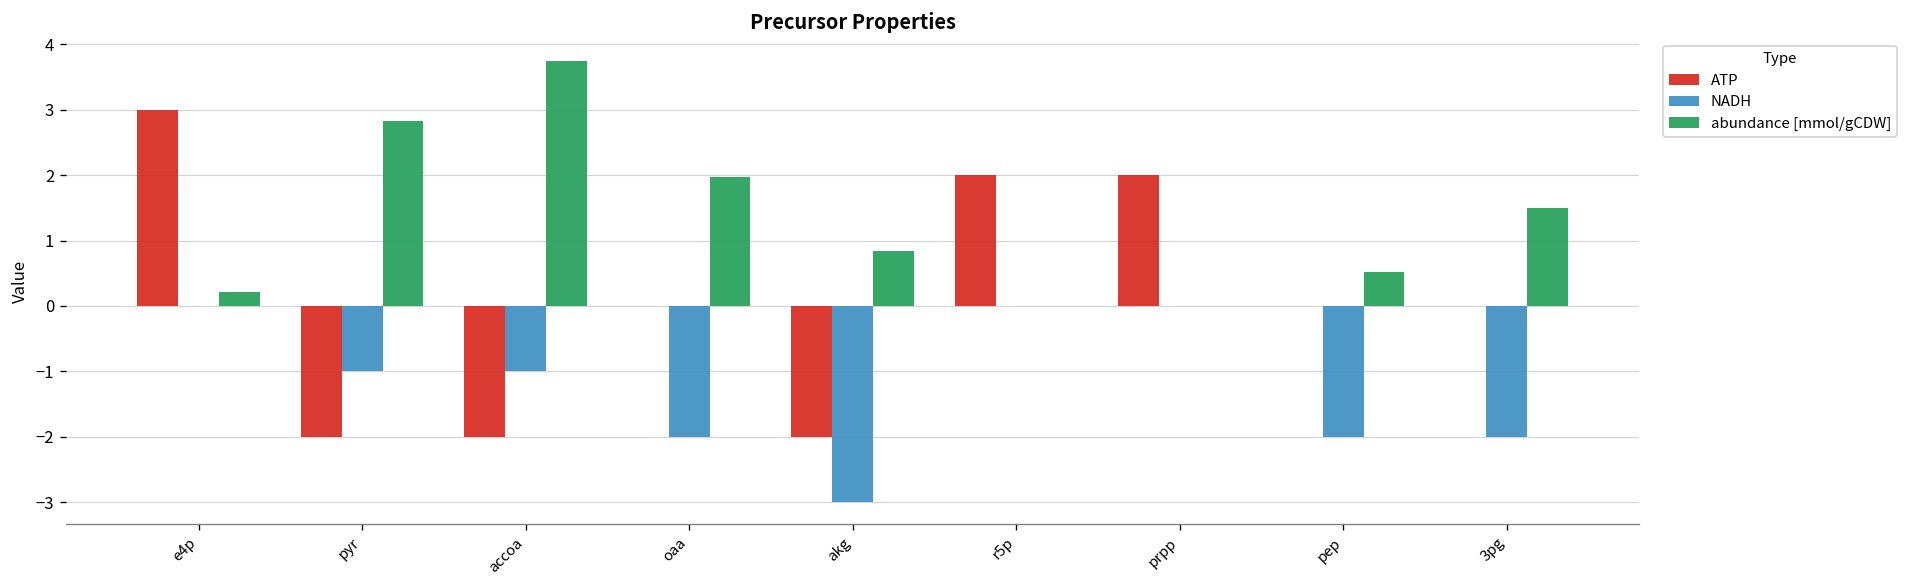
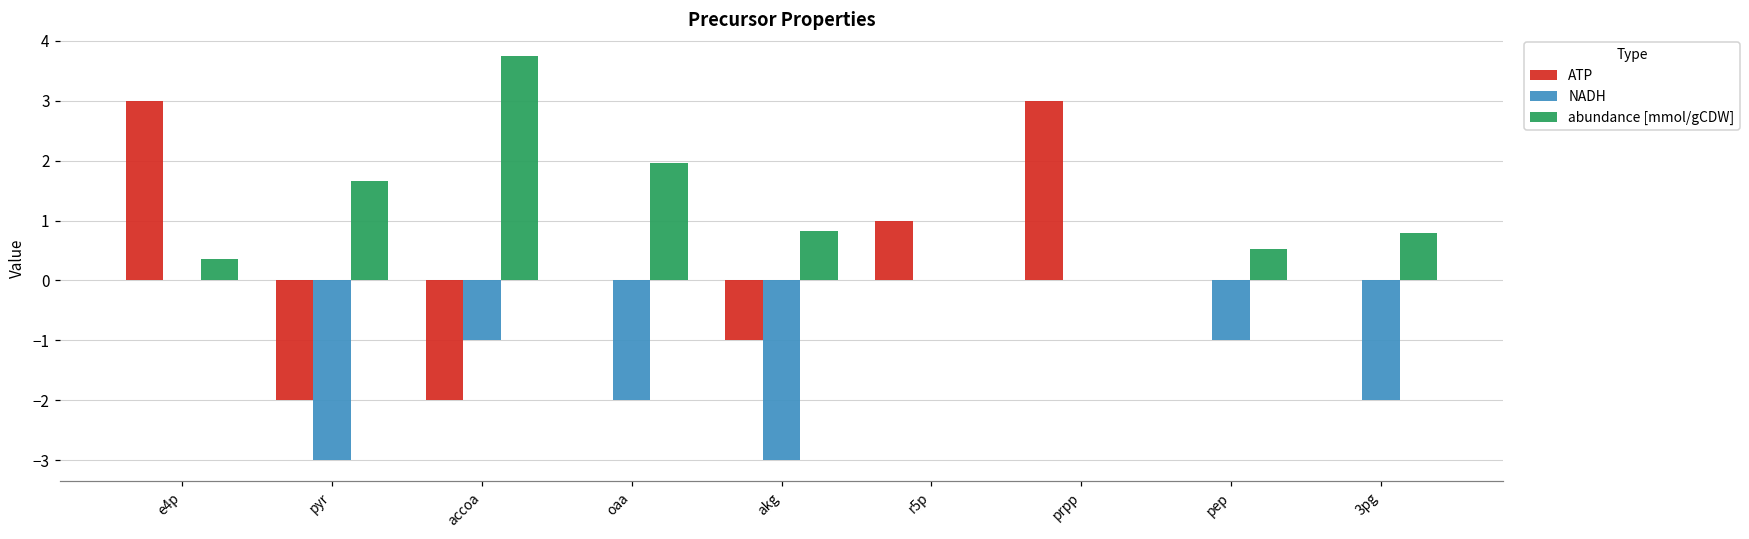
abundance [mmol/gCDW], e4p: 0.2 -> 0.4
NADH, pyr: -1 -> -3
abundance [mmol/gCDW], pyr: 2.8 -> 1.7
ATP, akg: -2 -> -1
ATP, r5p: 2 -> 1
ATP, prpp: 2 -> 3
NADH, pep: -2 -> -1
abundance [mmol/gCDW], 3pg: 1.5 -> 0.8
